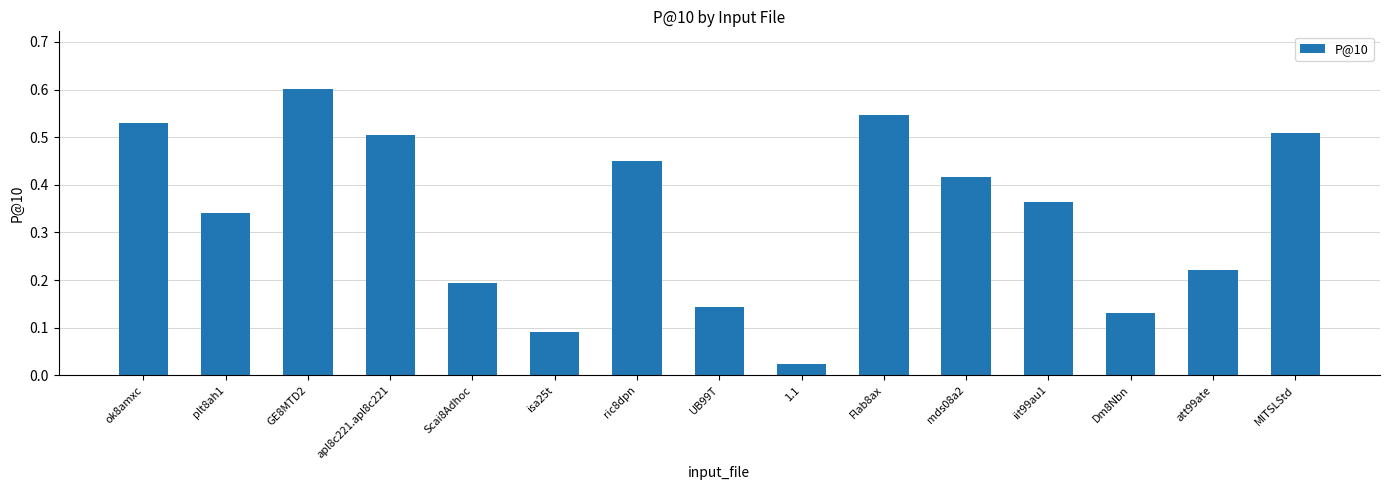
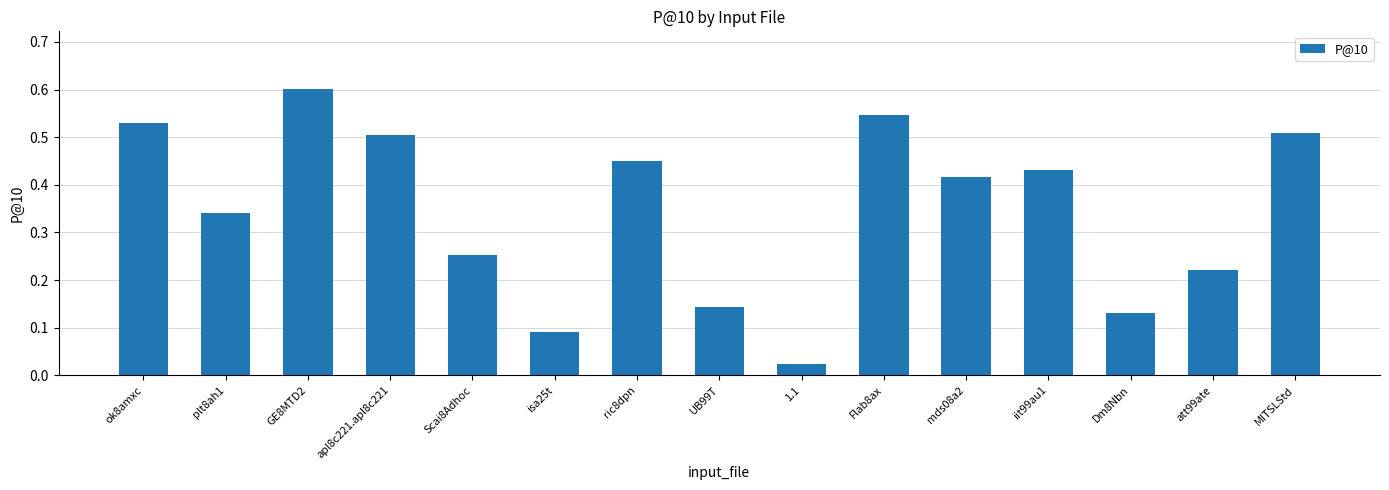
Scai8Adhoc: 0.19 -> 0.25
iit99au1: 0.36 -> 0.43
